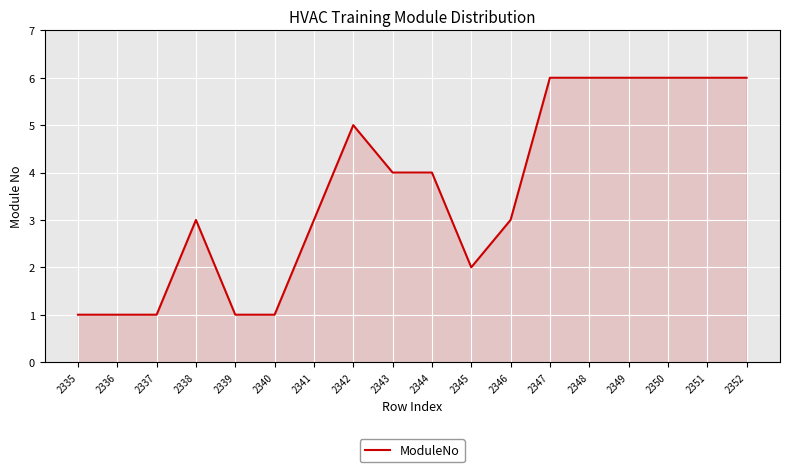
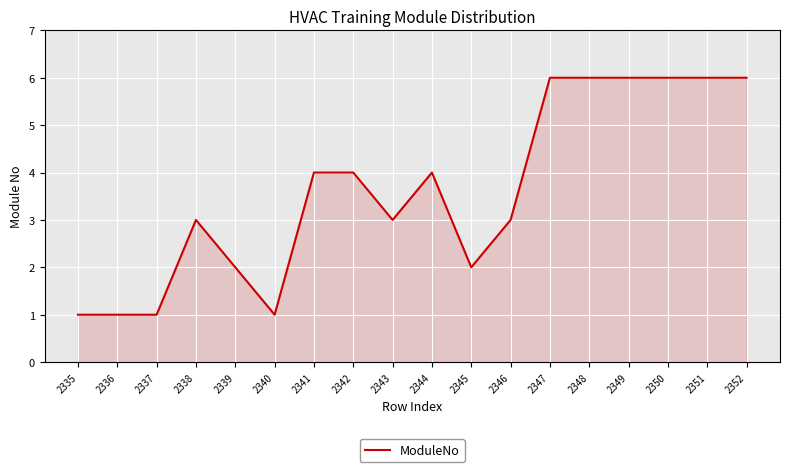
2339: 1 -> 2
2341: 3 -> 4
2342: 5 -> 4
2343: 4 -> 3
